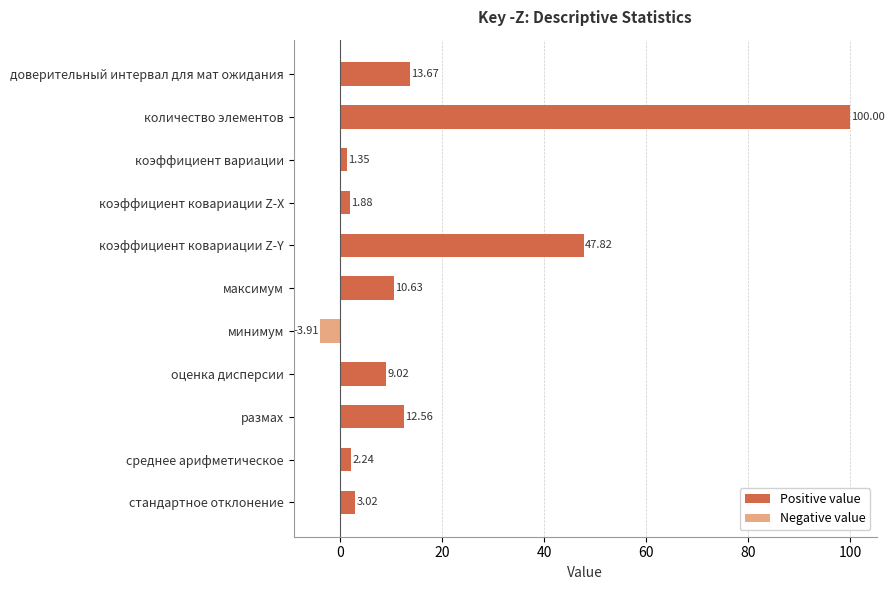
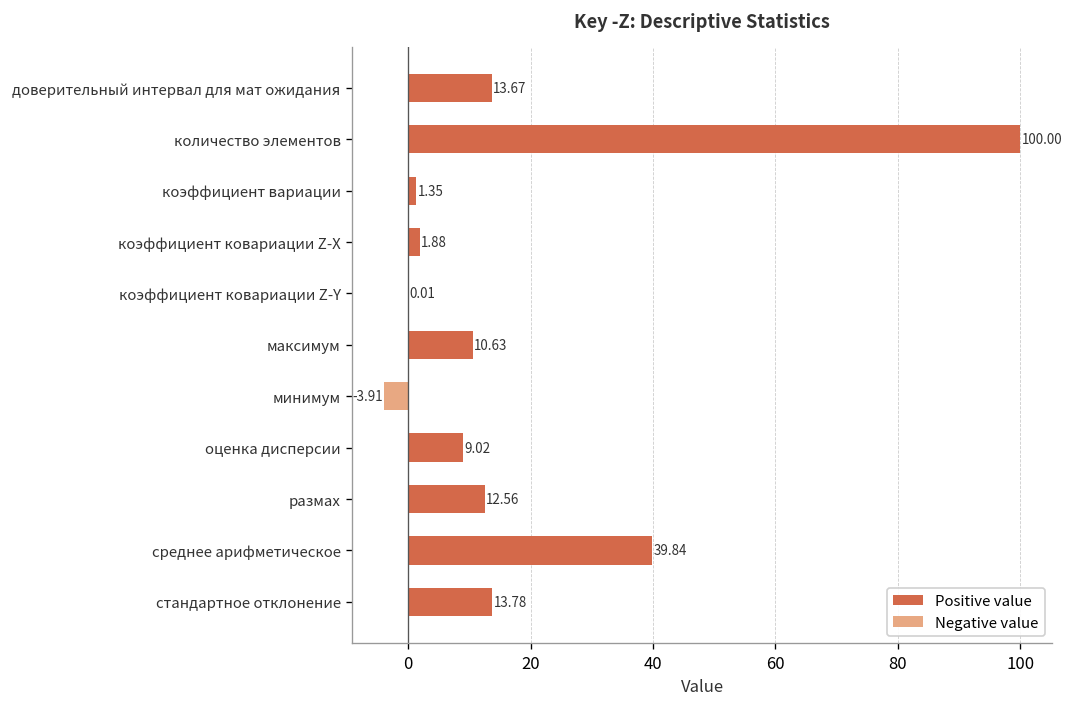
коэффициент ковариации Z-Y: 47.82 -> 0.01
среднее арифметическое: 2.24 -> 39.84
стандартное отклонение: 3.02 -> 13.78
